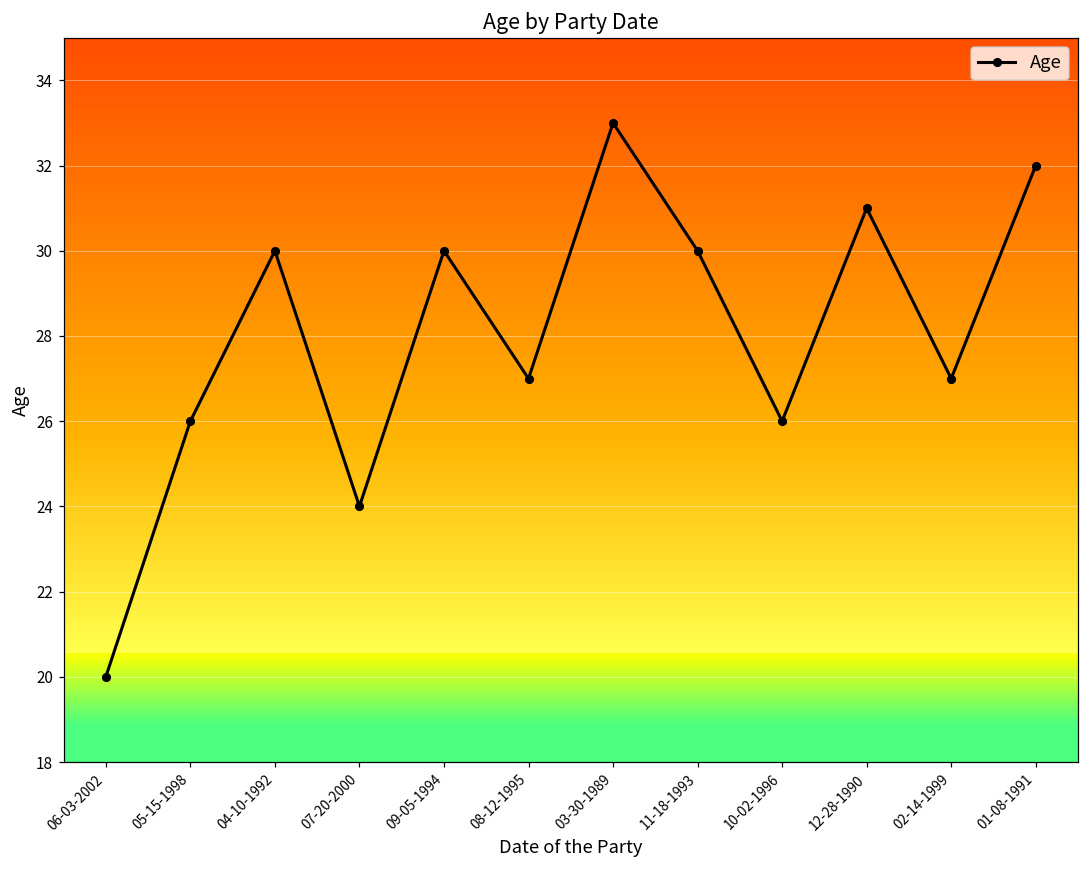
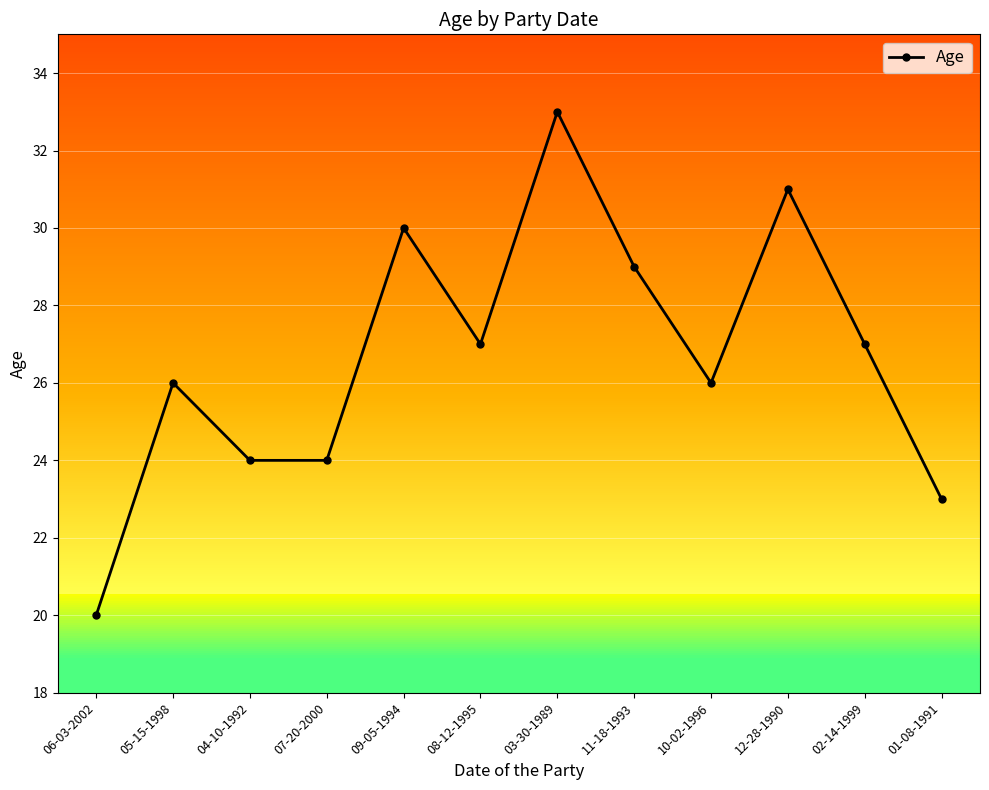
04-10-1992: 30 -> 24
11-18-1993: 30 -> 29
01-08-1991: 32 -> 23
